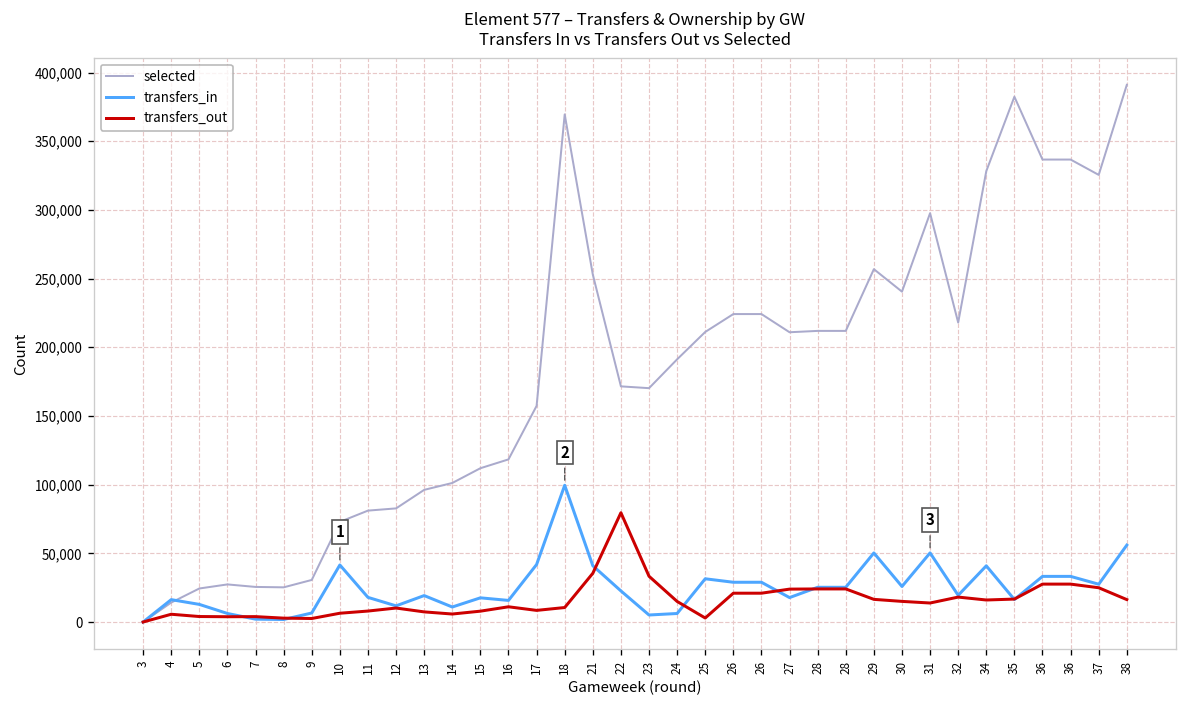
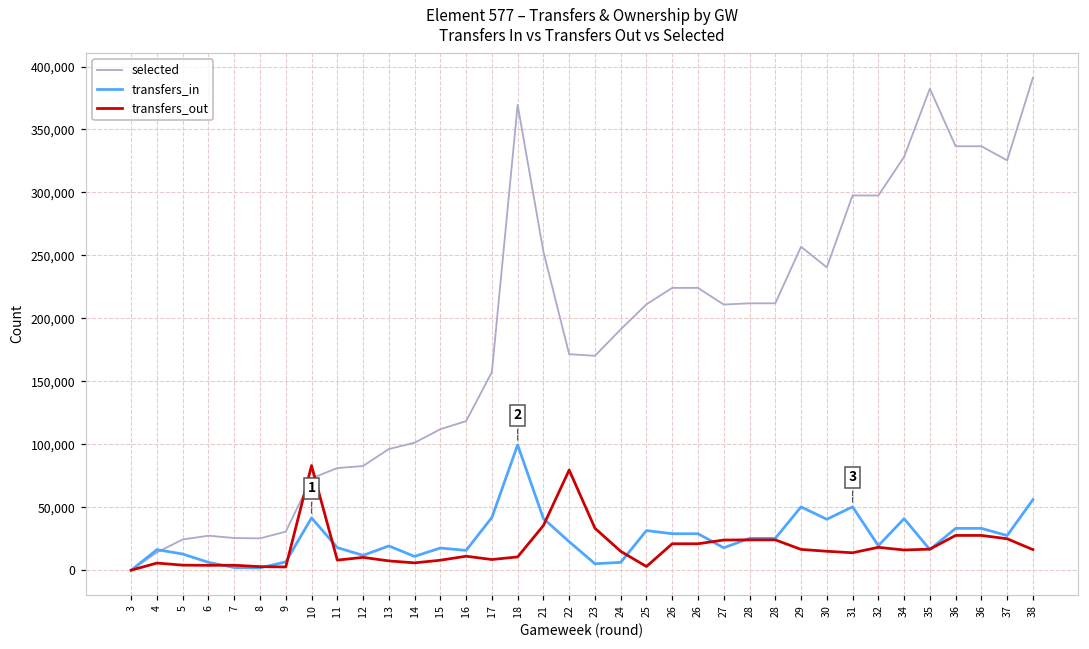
transfers_out, 10: 6,000 -> 83,000
transfers_in, 30: 26,000 -> 40,000
selected, 32: 218,000 -> 298,000
